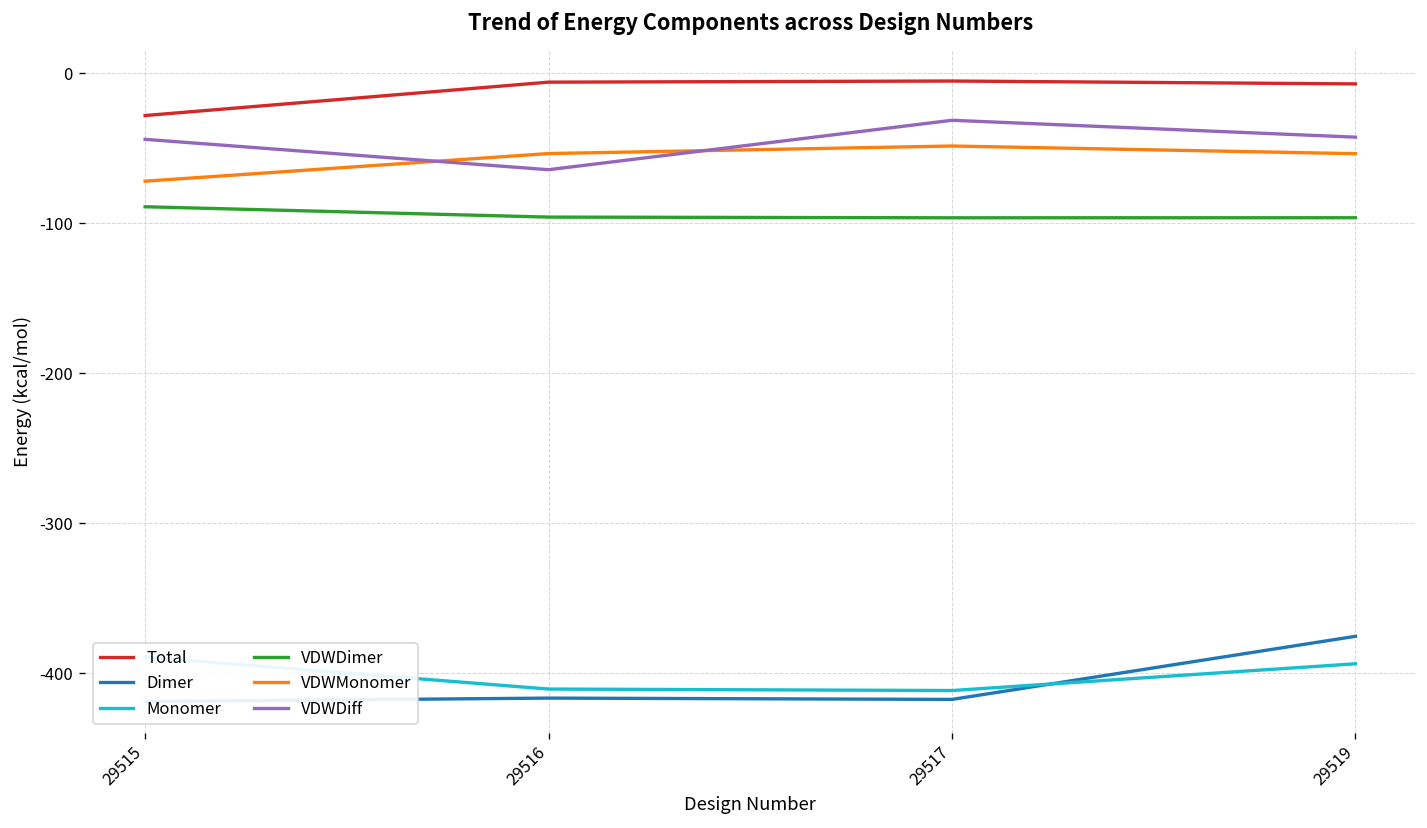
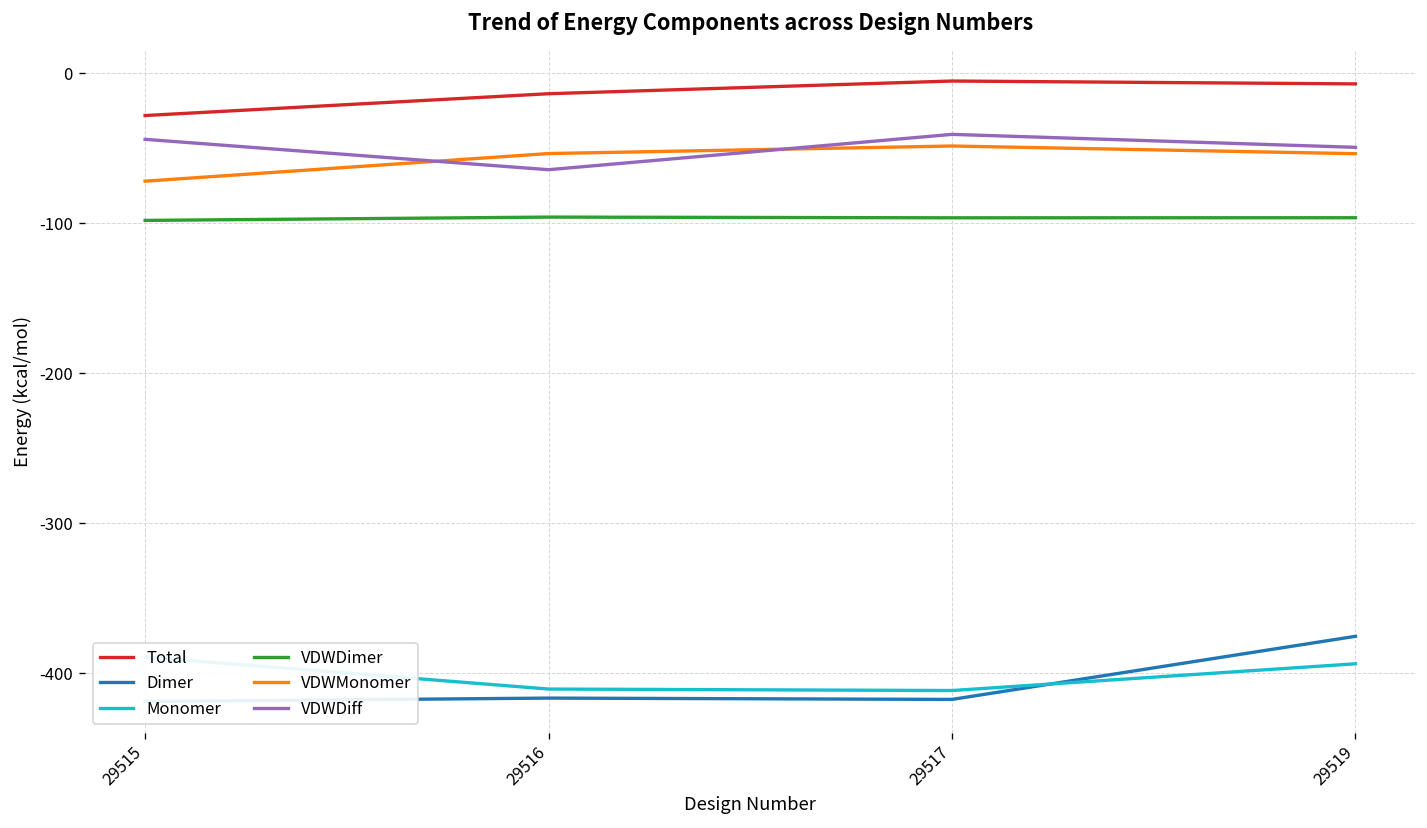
VDWDimer, 29515: -89 -> -98
Total, 29516: -6 -> -14
VDWDiff, 29517: -31 -> -41
VDWDiff, 29519: -43 -> -49
